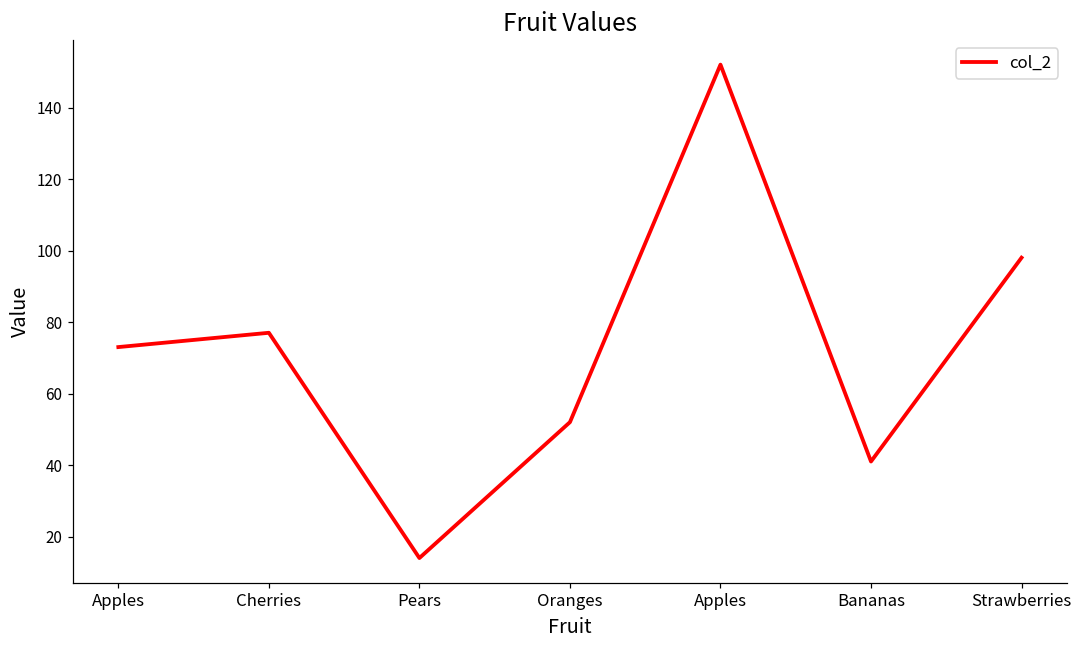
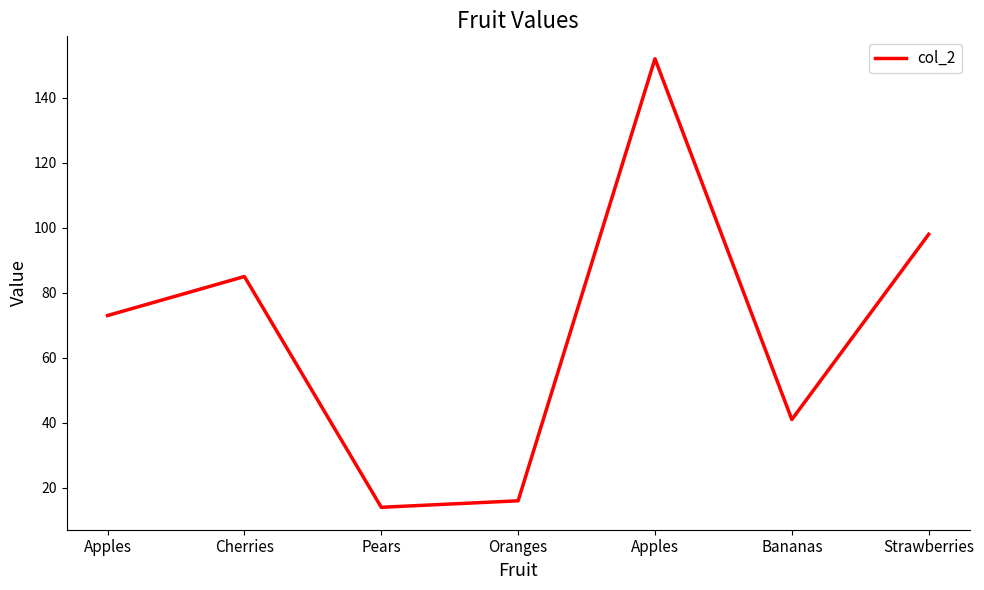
Cherries: 77 -> 85
Oranges: 52 -> 16
